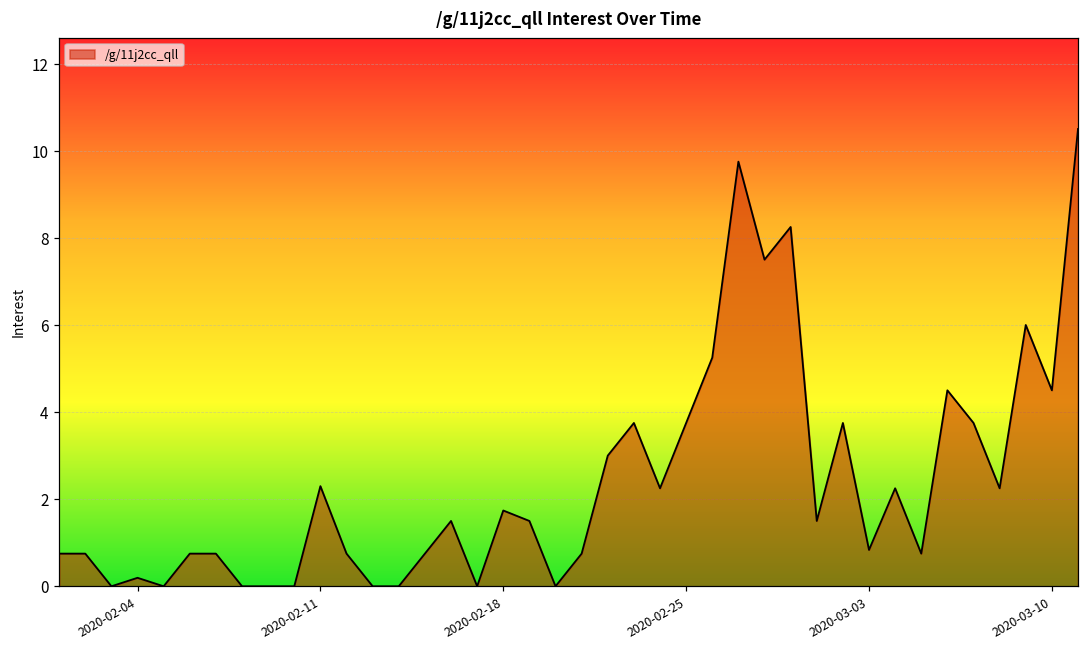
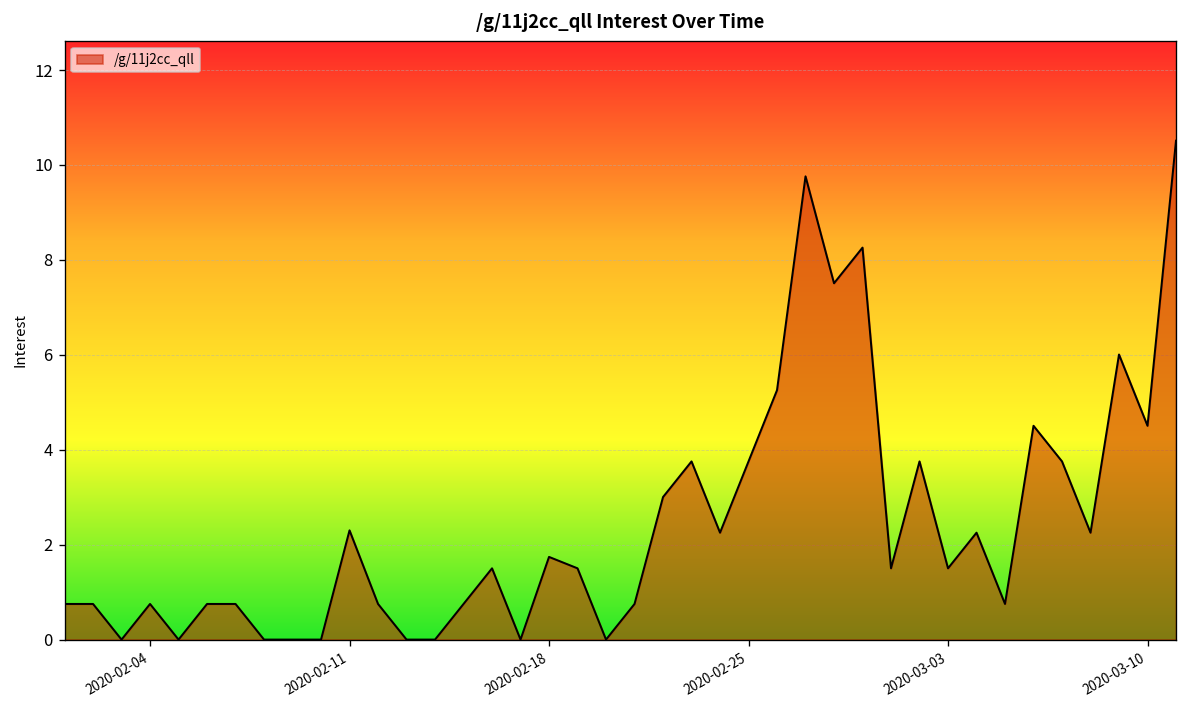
2020-02-04: 0.2 -> 0.8
2020-03-03: 0.8 -> 1.5
